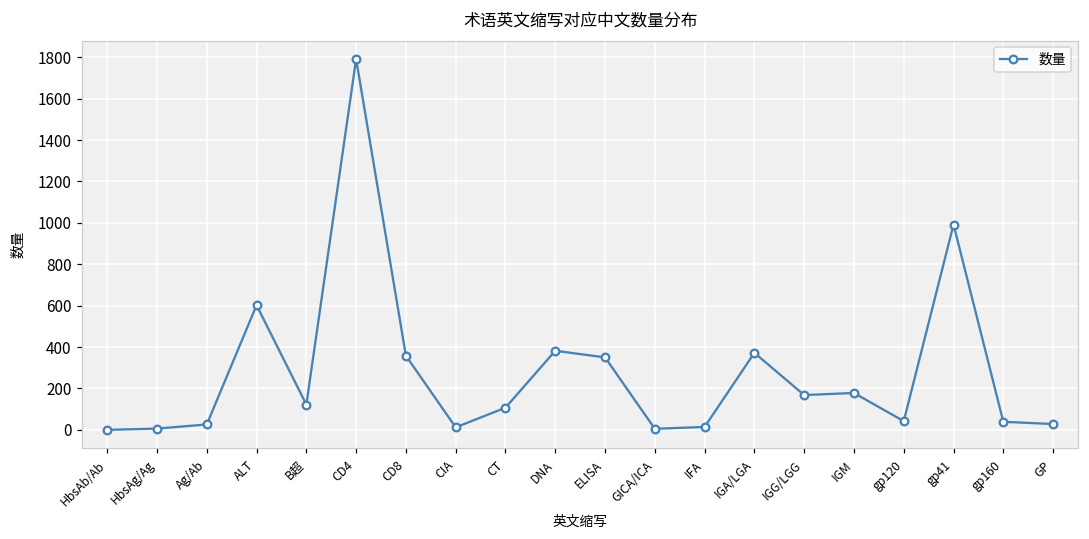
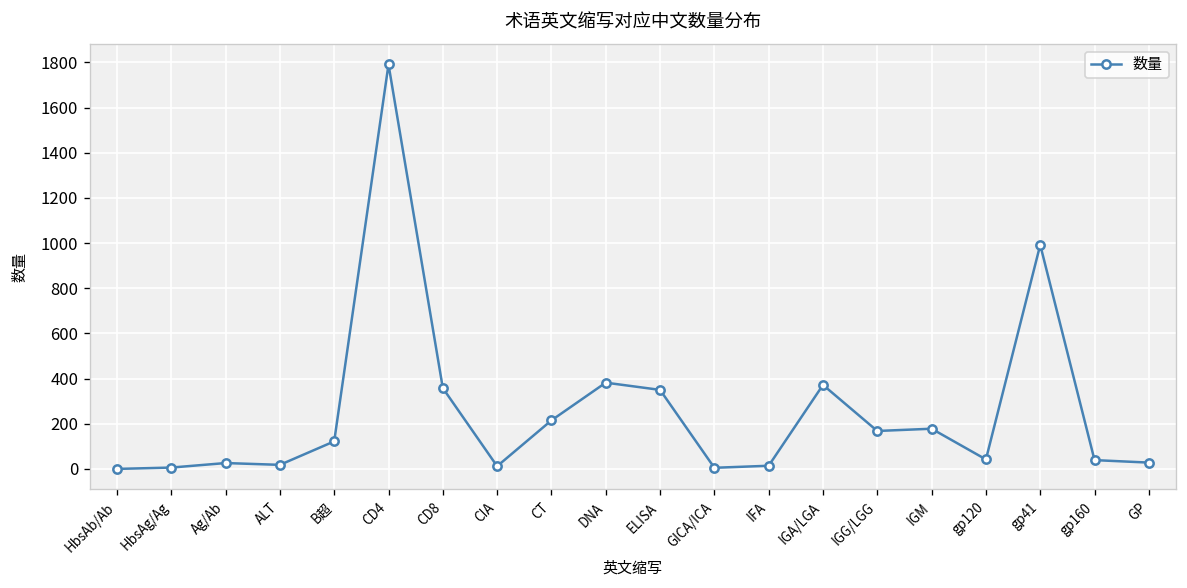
ALT: 600 -> 20
CT: 110 -> 220
